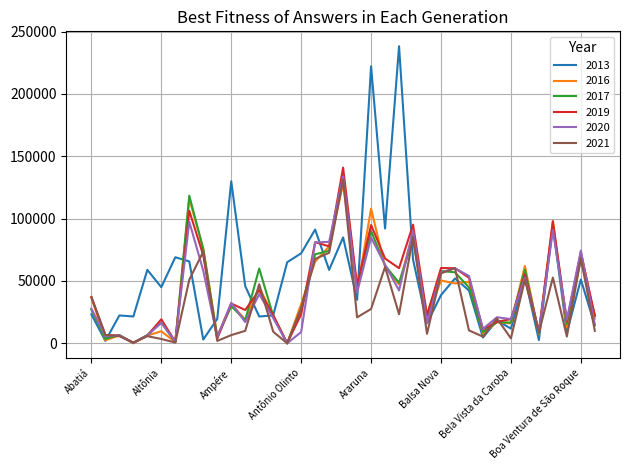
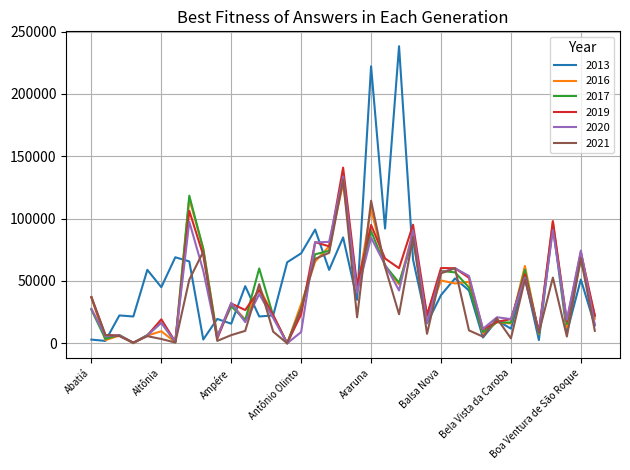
2013, Abatiá: 23000 -> 3000
2013, Ampére: 130000 -> 16000
2021, Araruna: 28000 -> 114000
